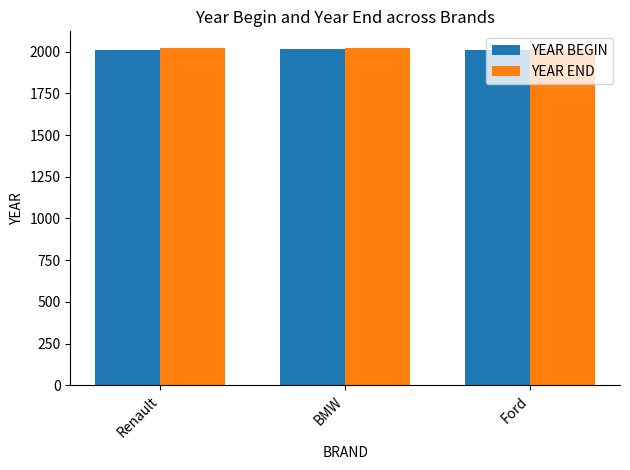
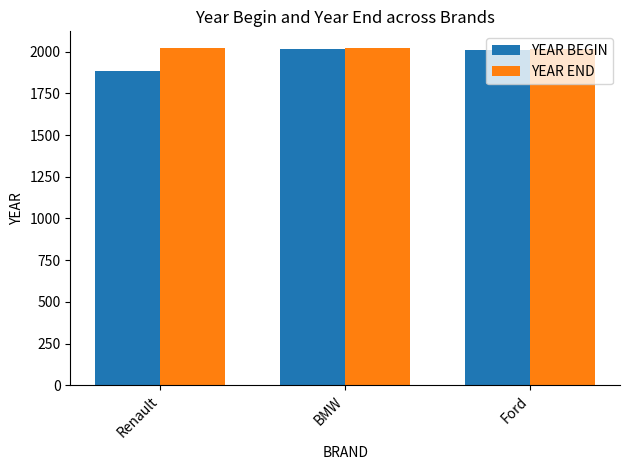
YEAR BEGIN, Renault: 2010 -> 1890
